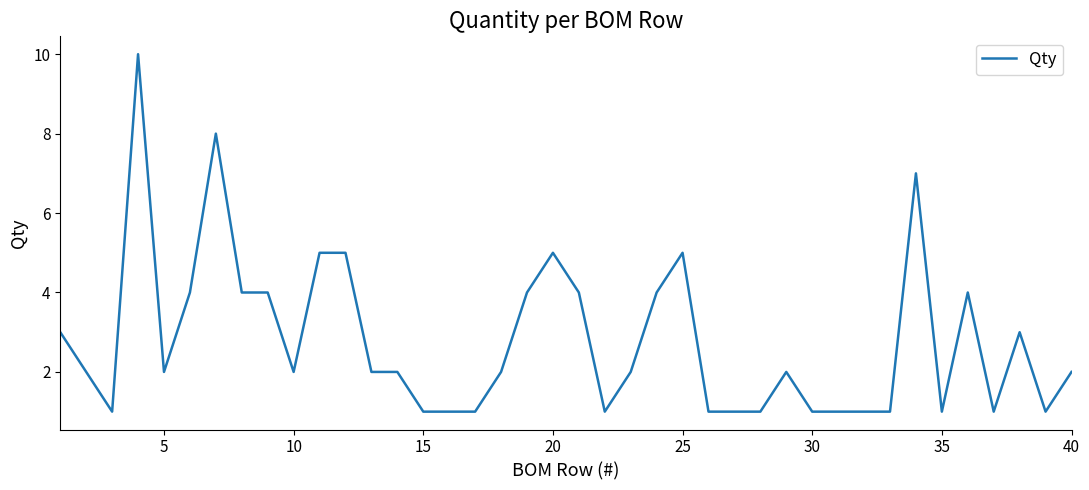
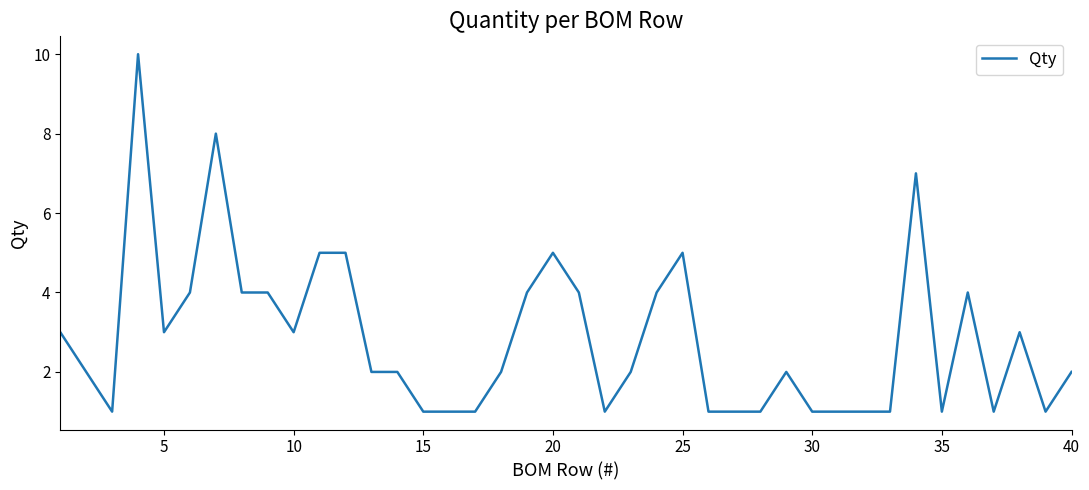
5: 2 -> 3
10: 2 -> 3
